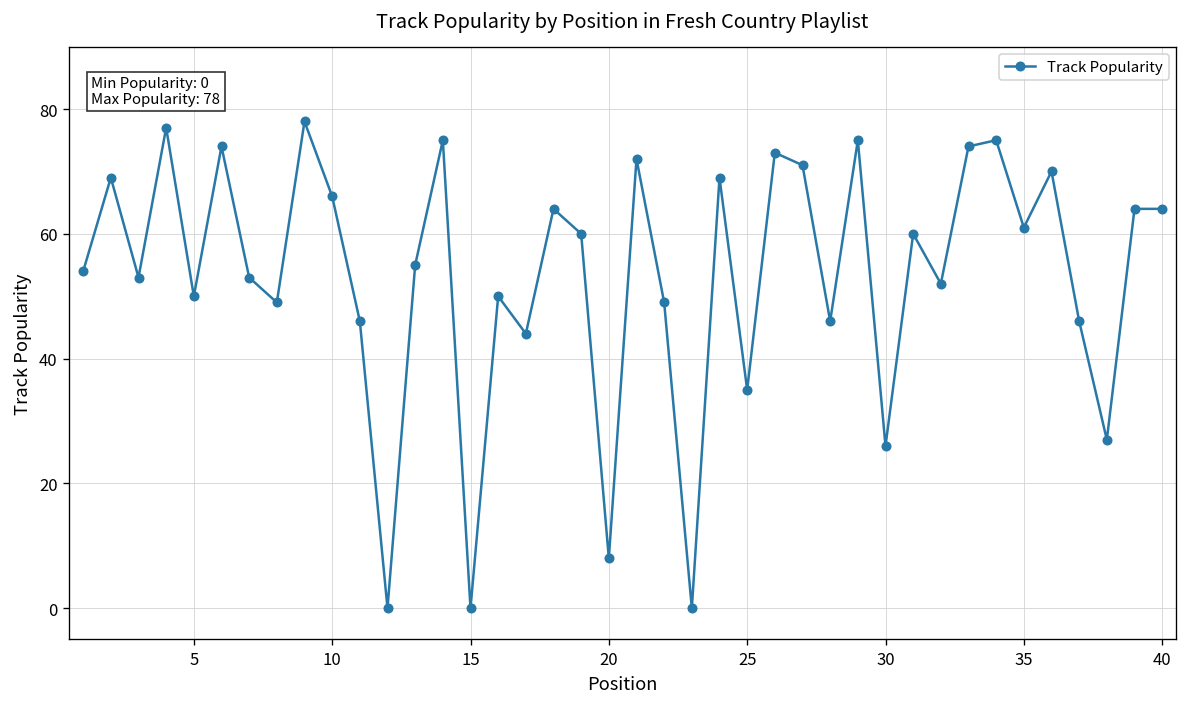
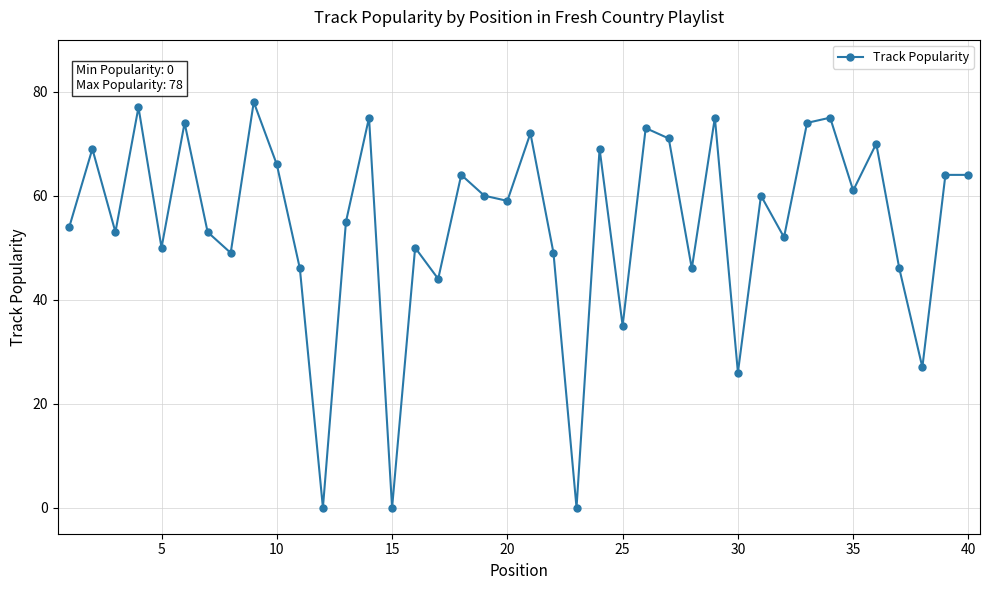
20: 8 -> 59
